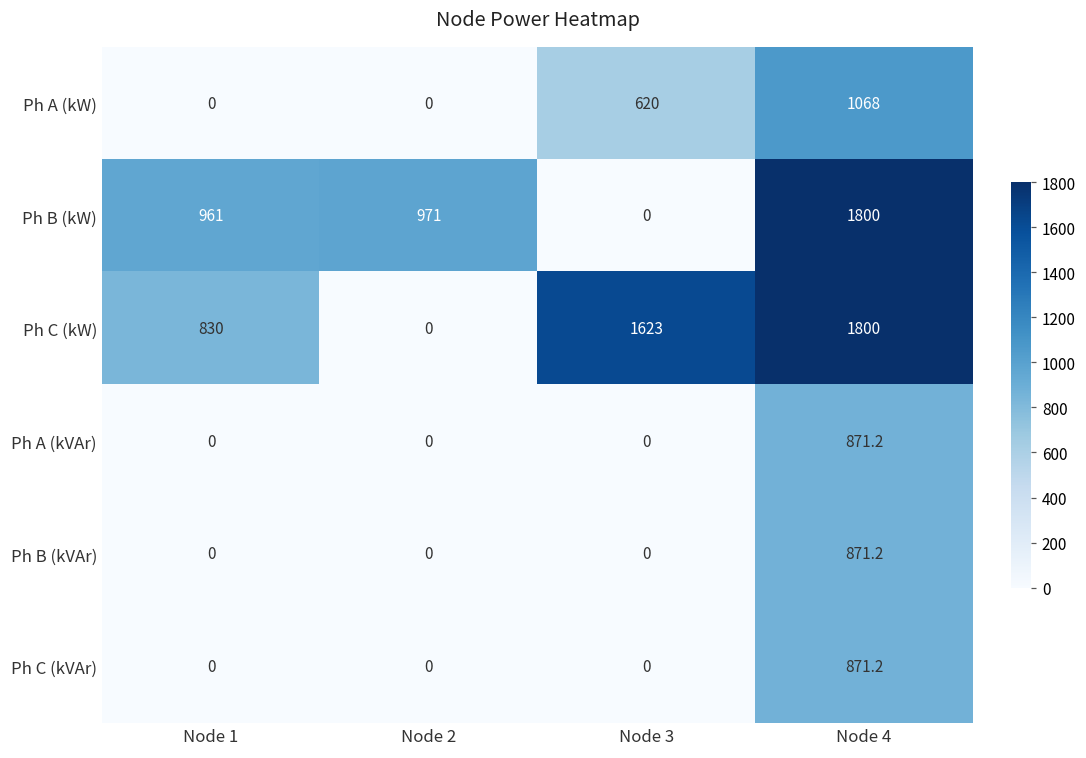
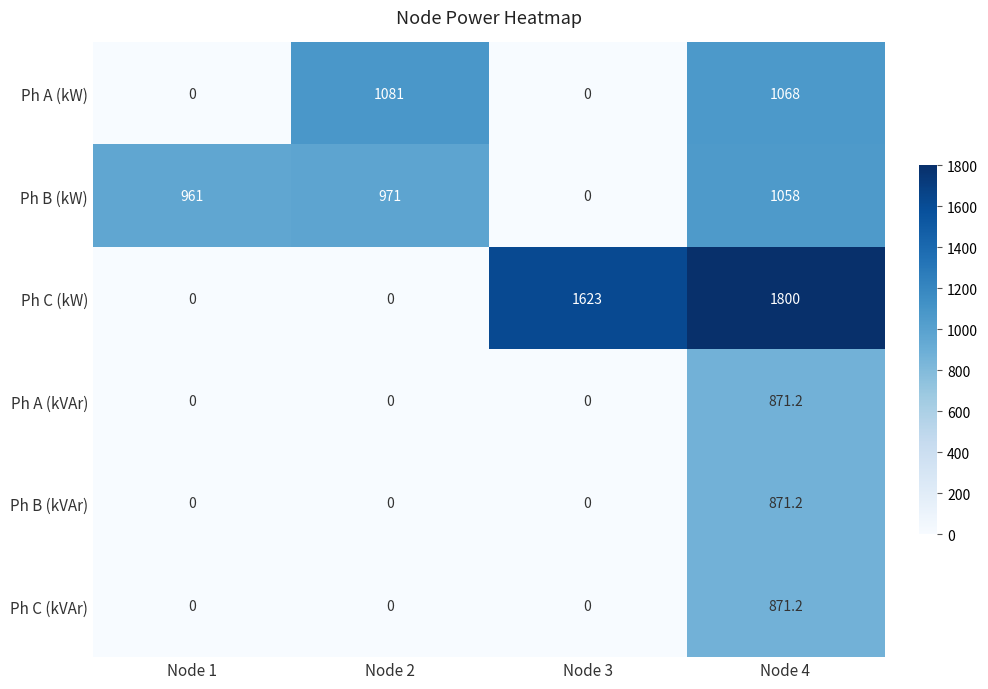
Ph A (kW), Node 2: 0 -> 1081
Ph A (kW), Node 3: 620 -> 0
Ph B (kW), Node 4: 1800 -> 1058
Ph C (kW), Node 1: 830 -> 0
